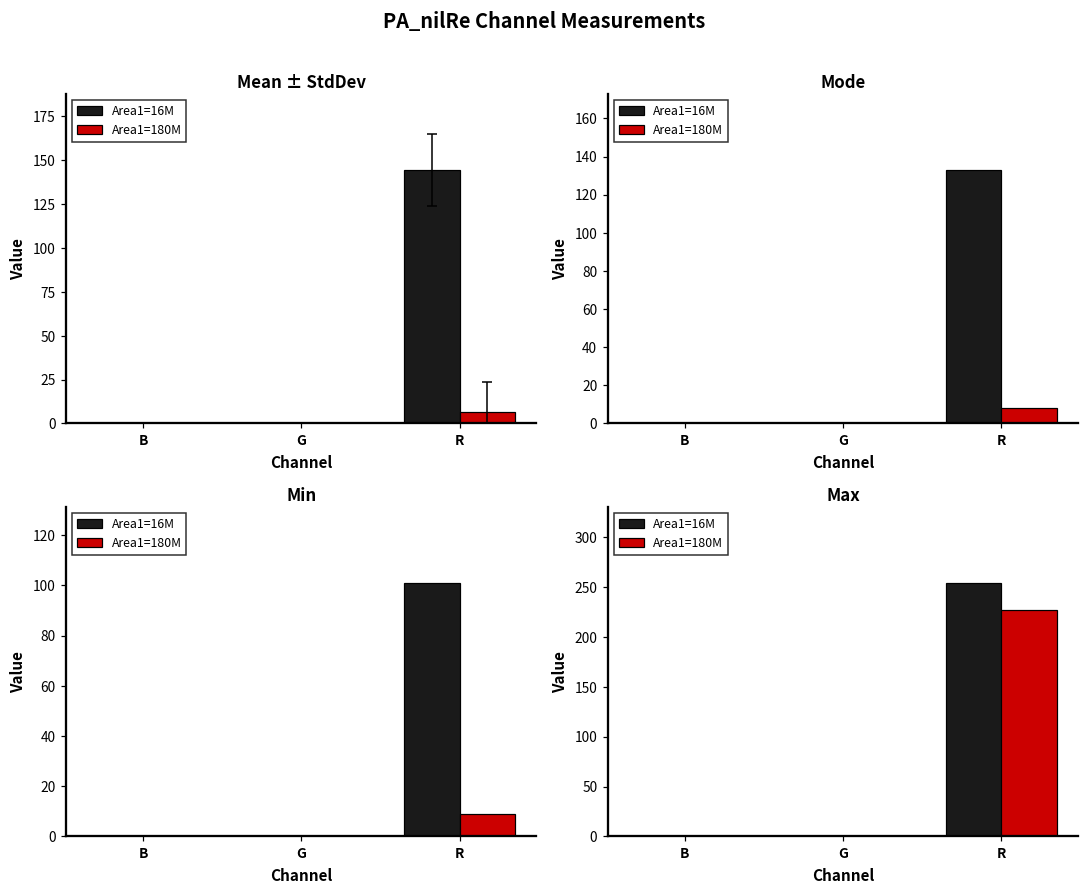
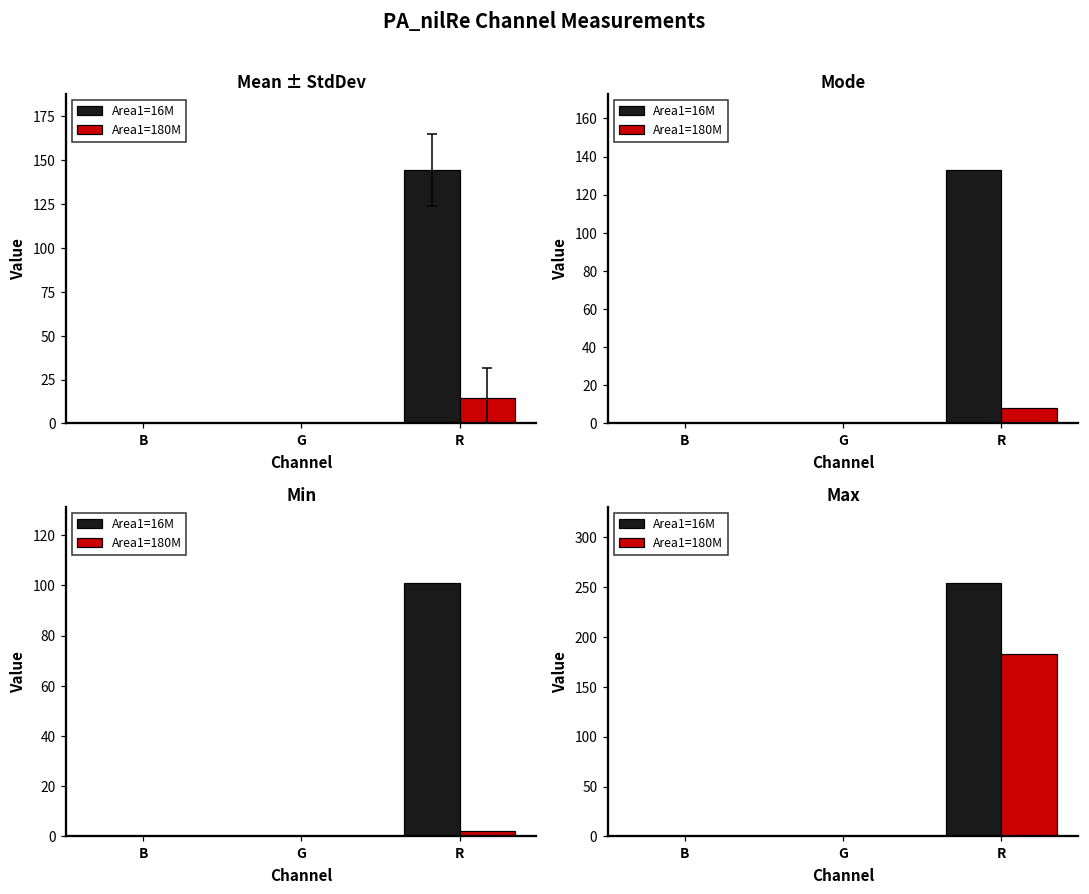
Mean ± StdDev, Area1=180M, R: 6 -> 15
Min, Area1=180M, R: 9 -> 2
Max, Area1=180M, R: 230 -> 180
